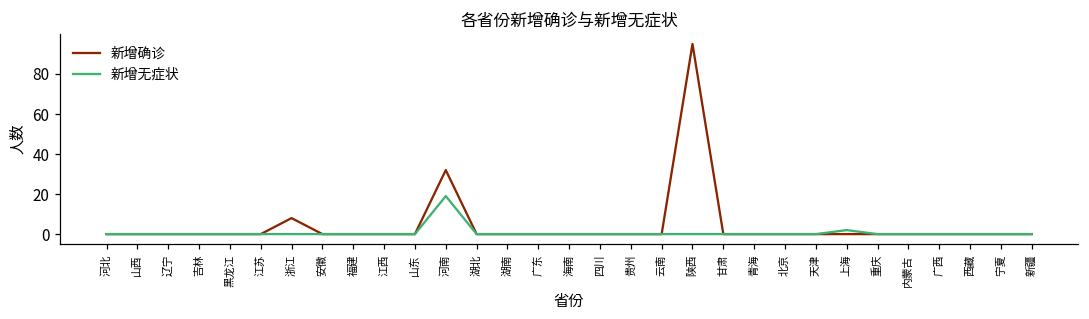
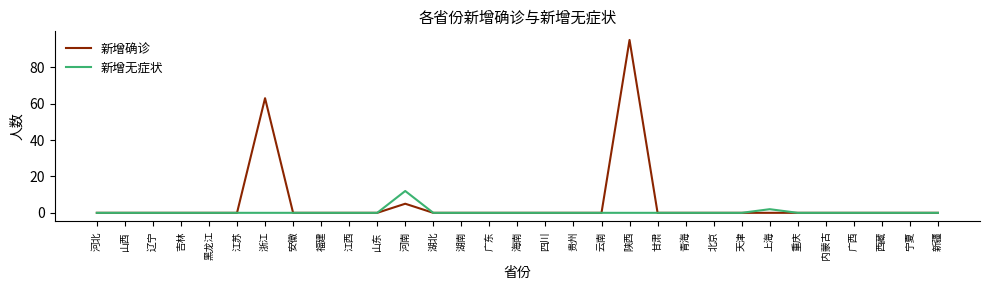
新增确诊, 浙江: 8 -> 63
新增确诊, 河南: 32 -> 5
新增无症状, 河南: 19 -> 12
